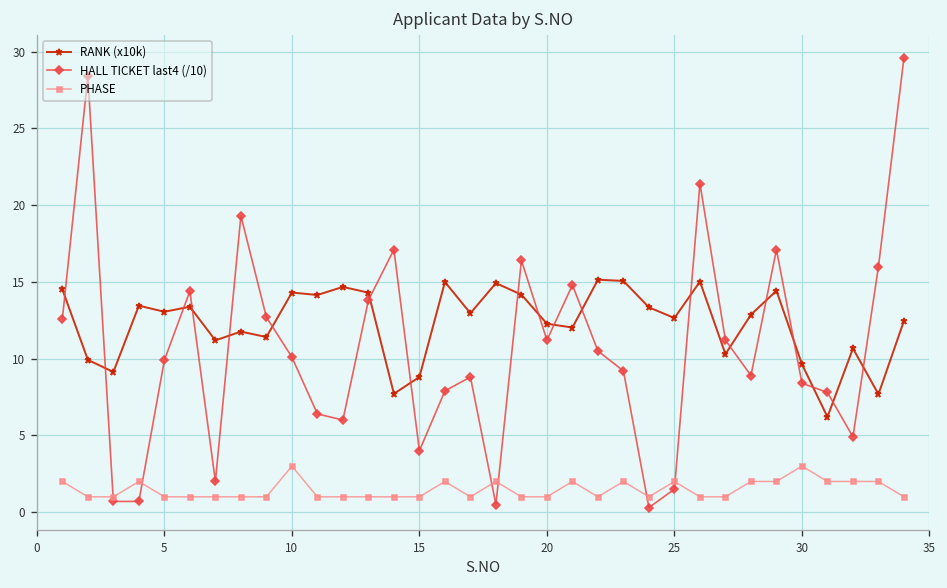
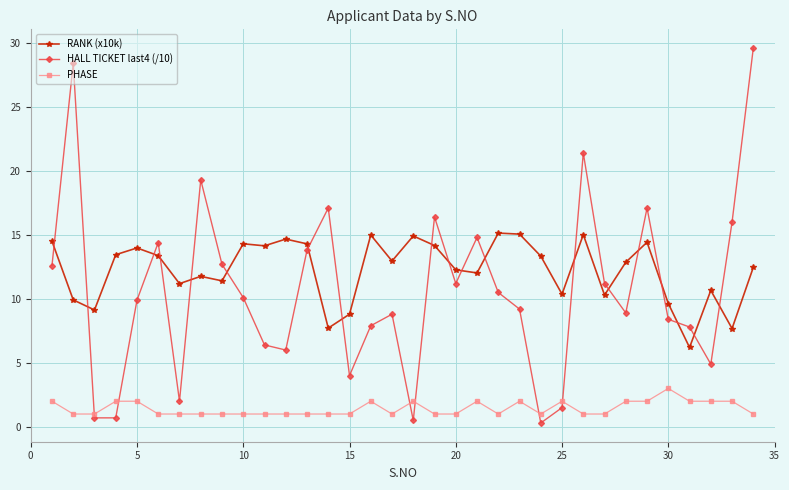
RANK (x10k), 5: 13.1 -> 14.0
PHASE, 5: 1 -> 2
PHASE, 10: 3 -> 1
RANK (x10k), 25: 12.6 -> 10.4
